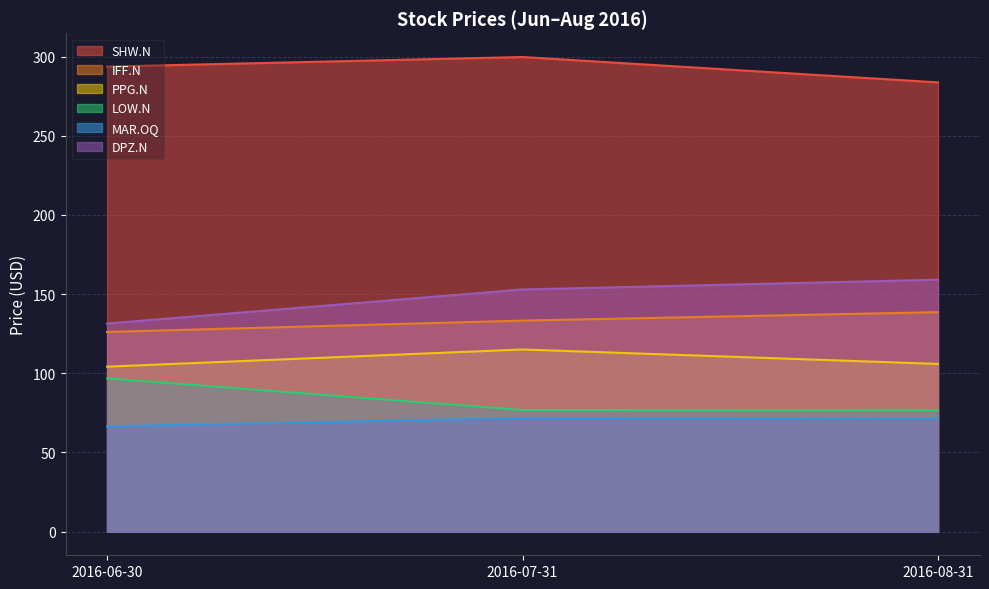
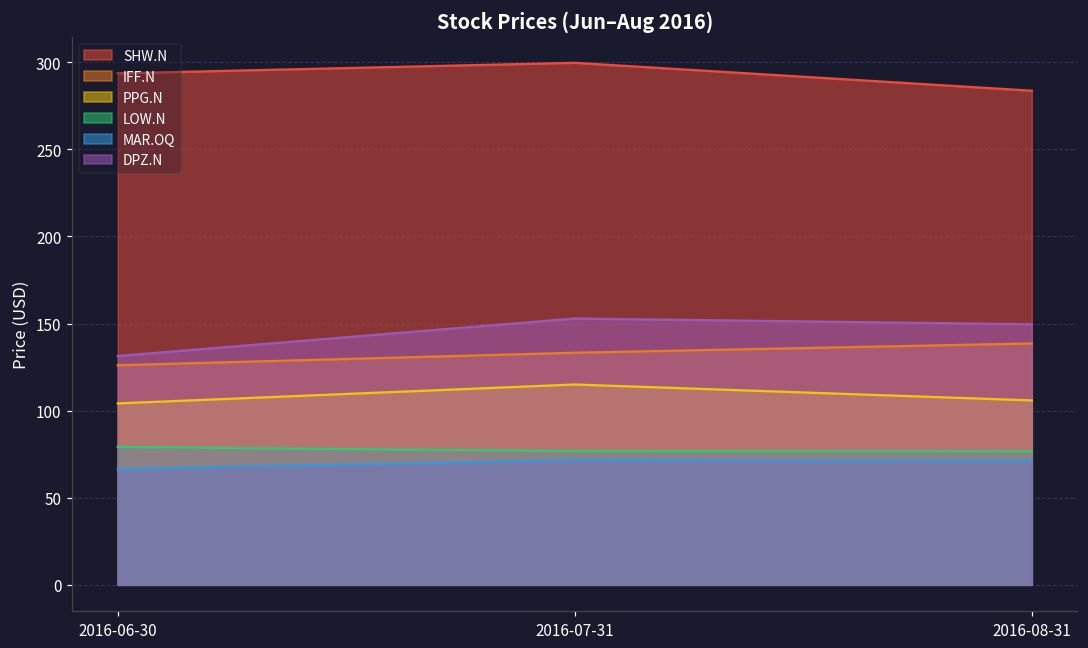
LOW.N, 2016-06-30: 97 -> 79
DPZ.N, 2016-08-31: 159 -> 150
